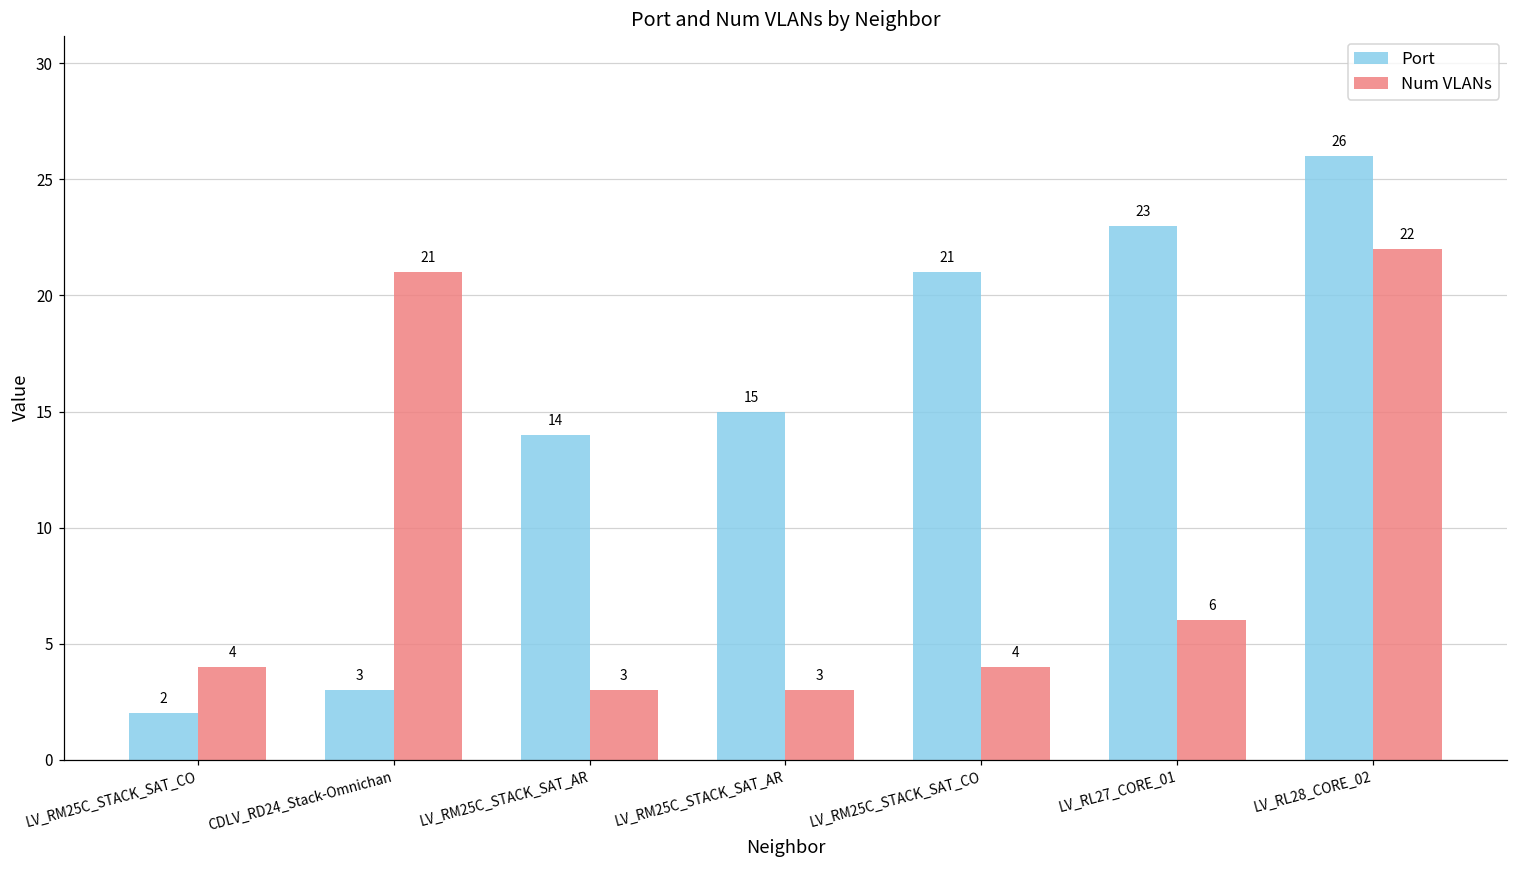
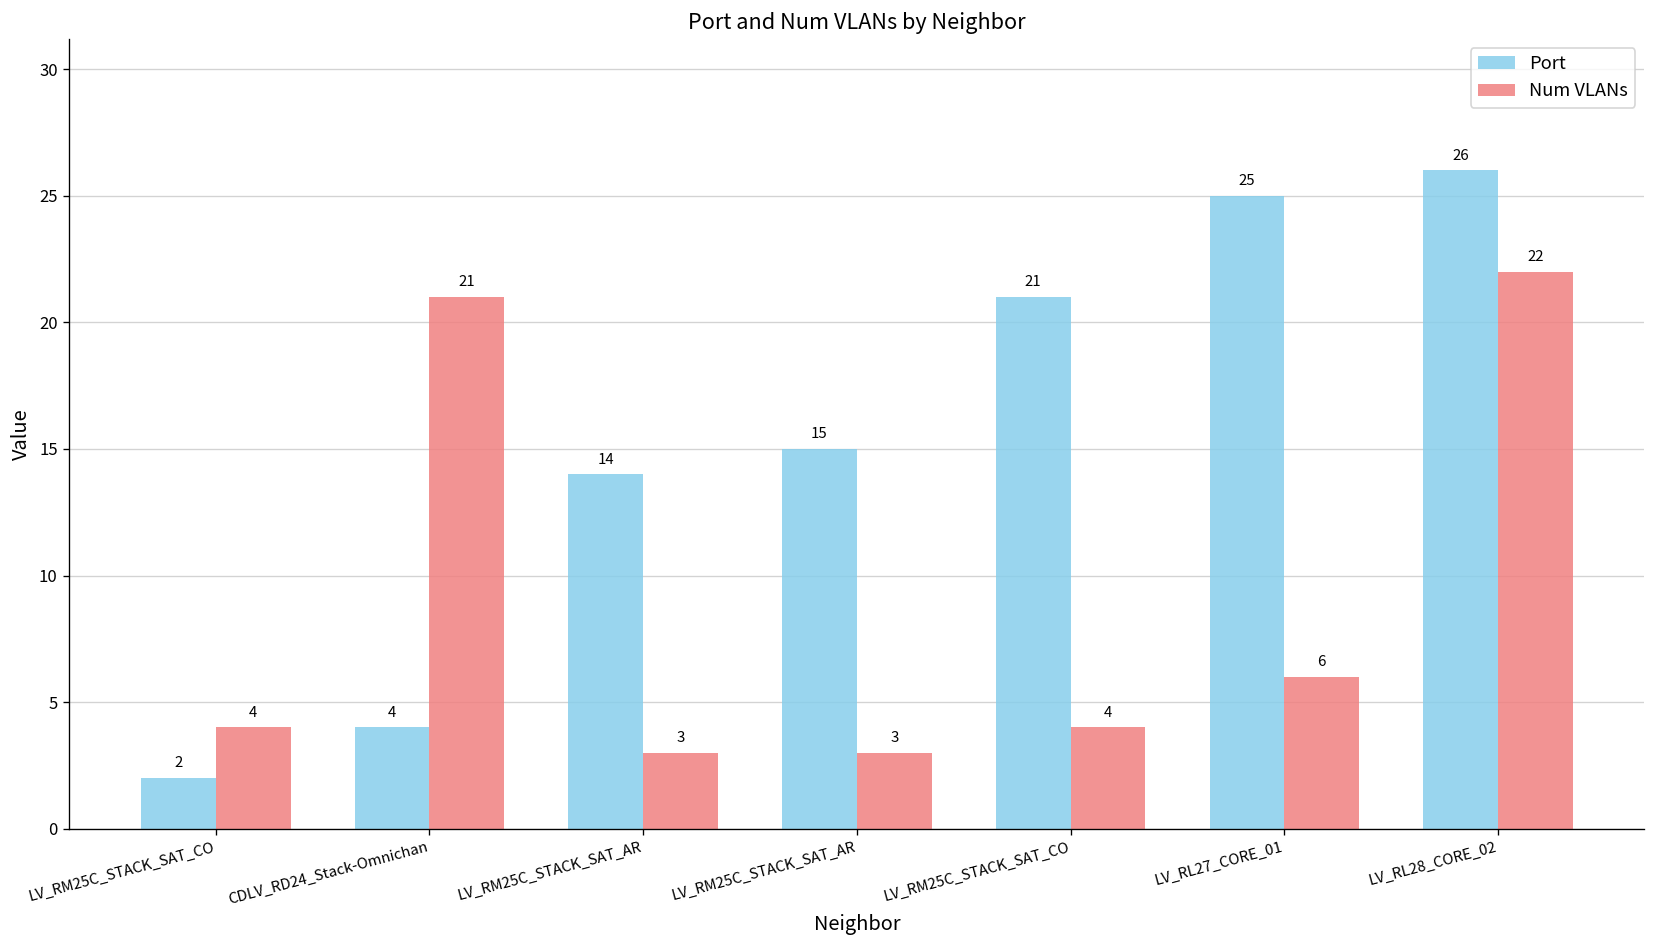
Port, CDLV_RD24_Stack-Omnichan: 3 -> 4
Port, LV_RL27_CORE_01: 23 -> 25
